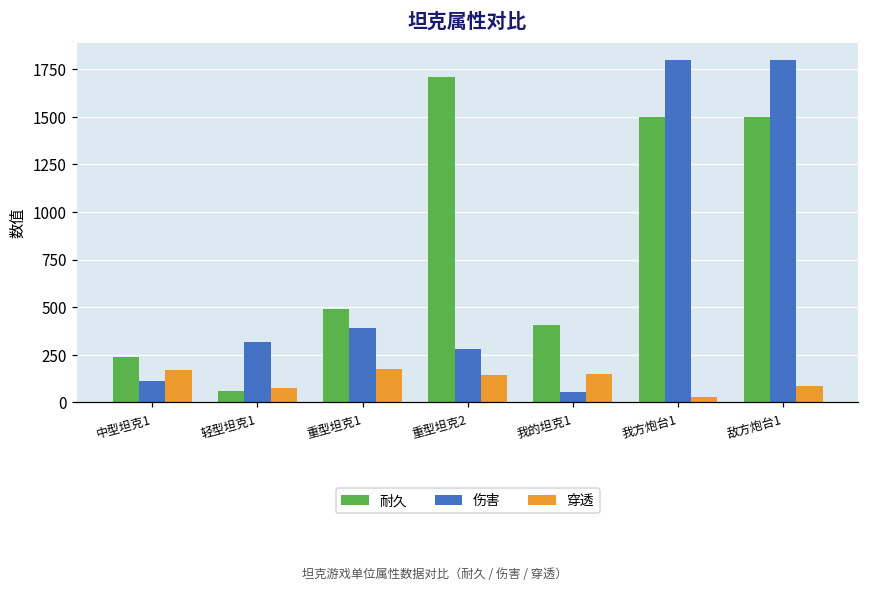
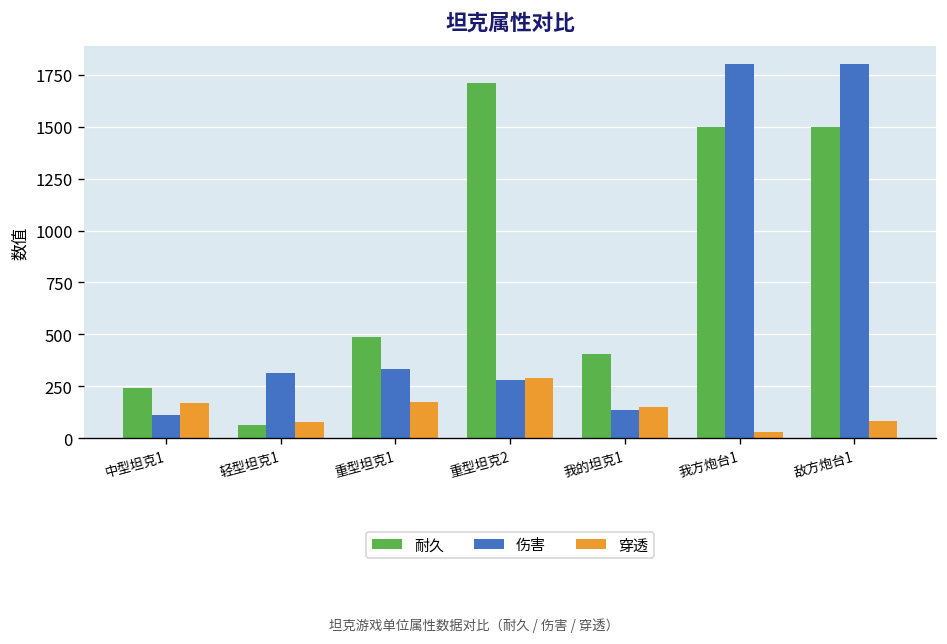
伤害, 重型坦克1: 390 -> 330
穿透, 重型坦克2: 150 -> 290
伤害, 我的坦克1: 60 -> 140
